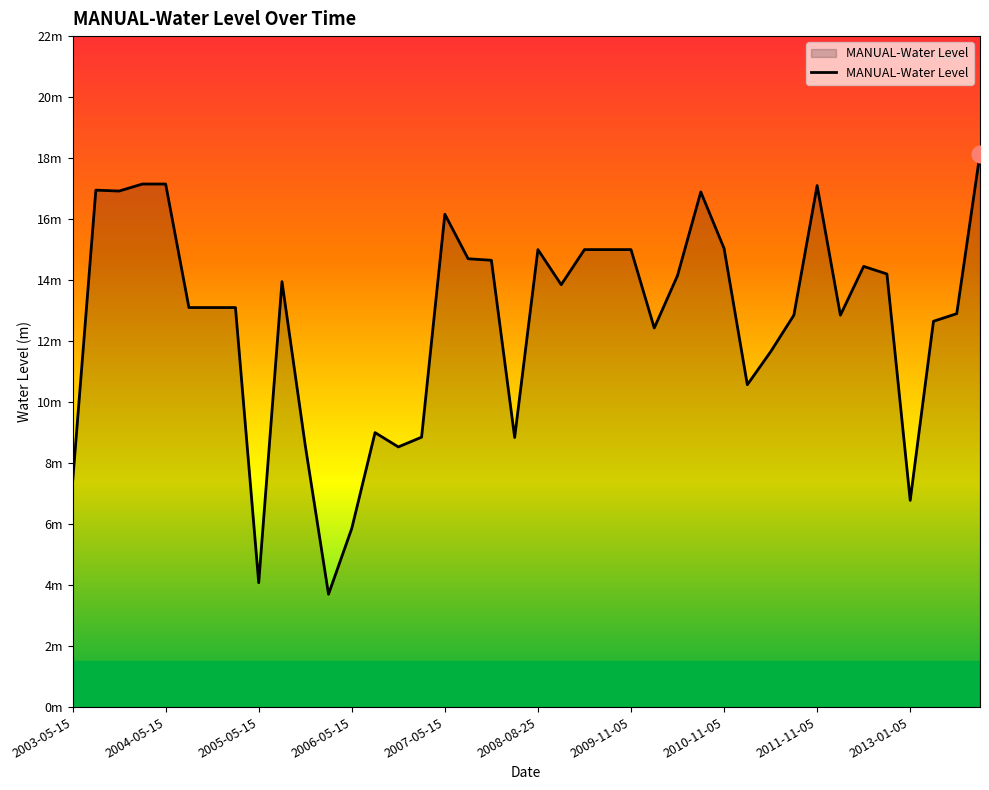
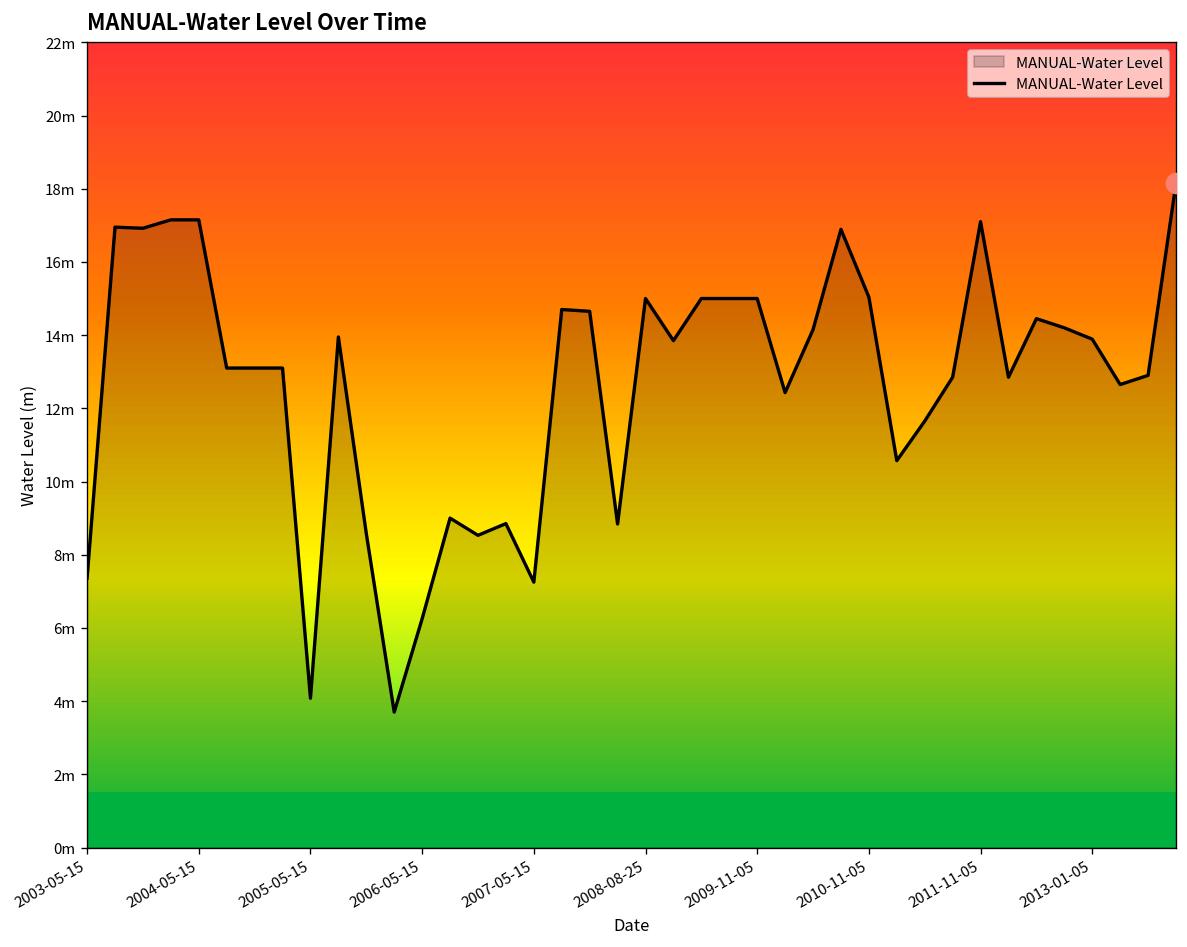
MANUAL-Water Level, 2006-05-15: 5.9m -> 6.3m
MANUAL-Water Level, 2007-05-15: 16.2m -> 7.3m
MANUAL-Water Level, 2013-01-05: 6.8m -> 13.9m
